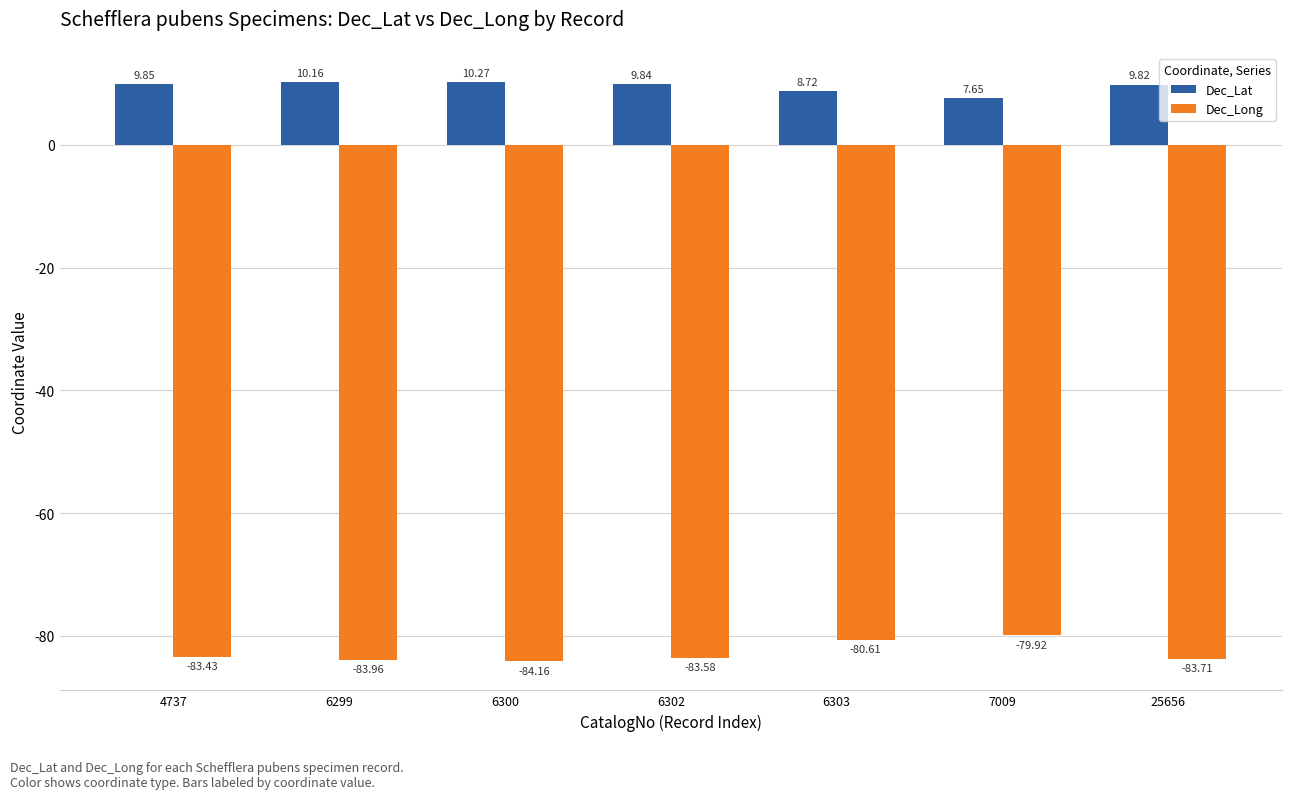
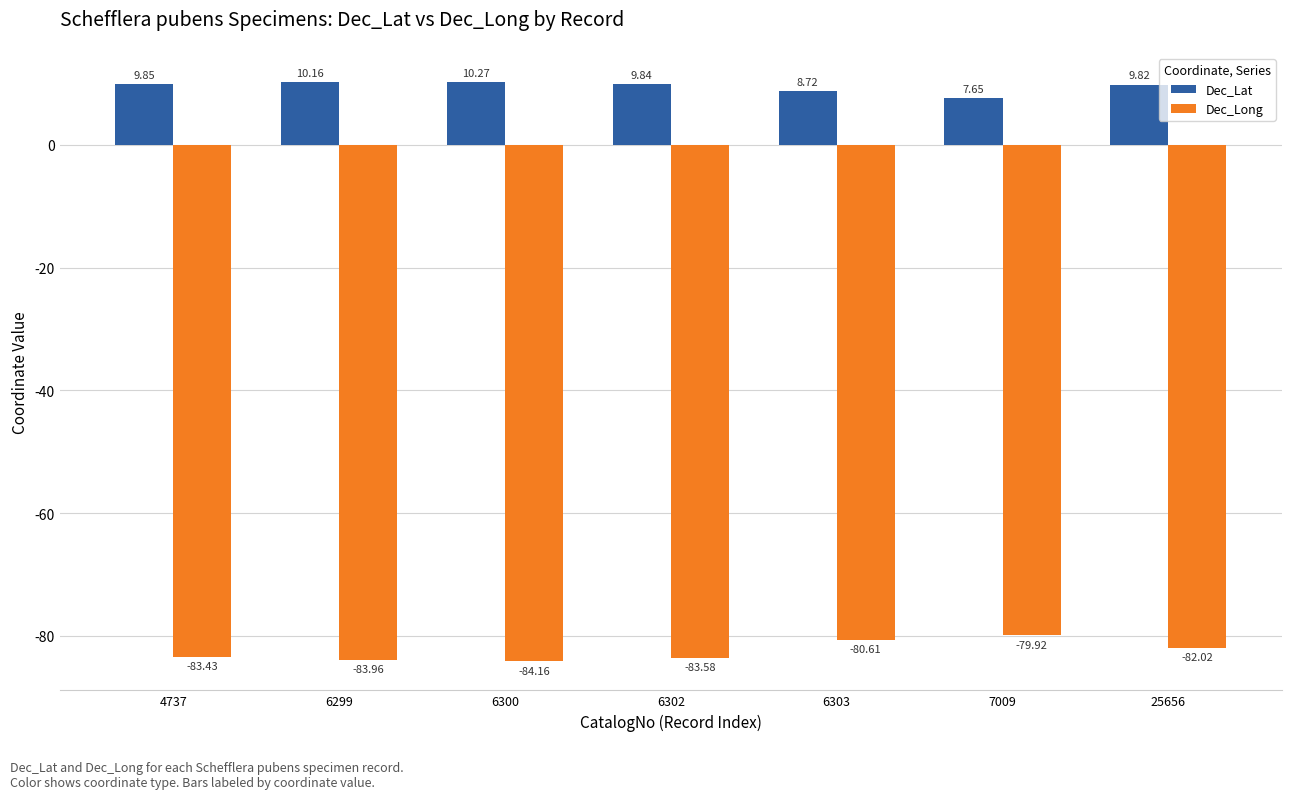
Dec_Long, 25656: -83.71 -> -82.02
